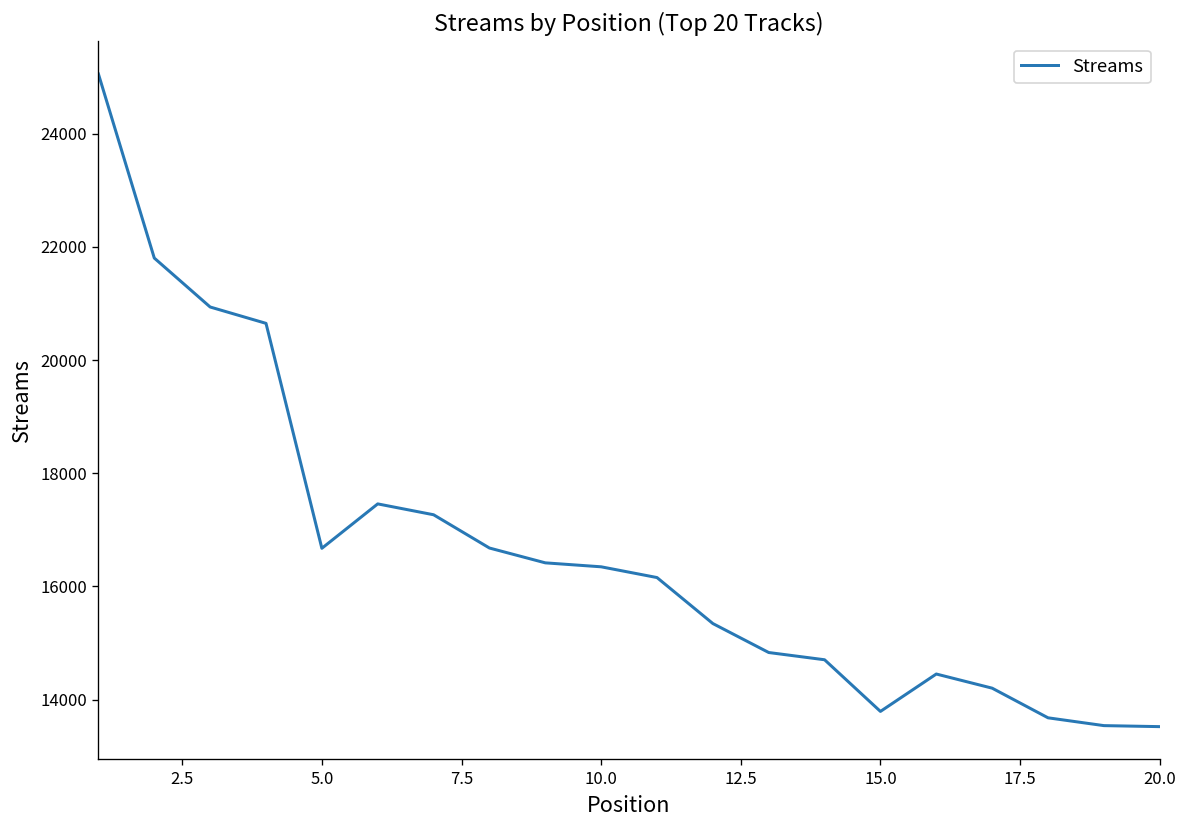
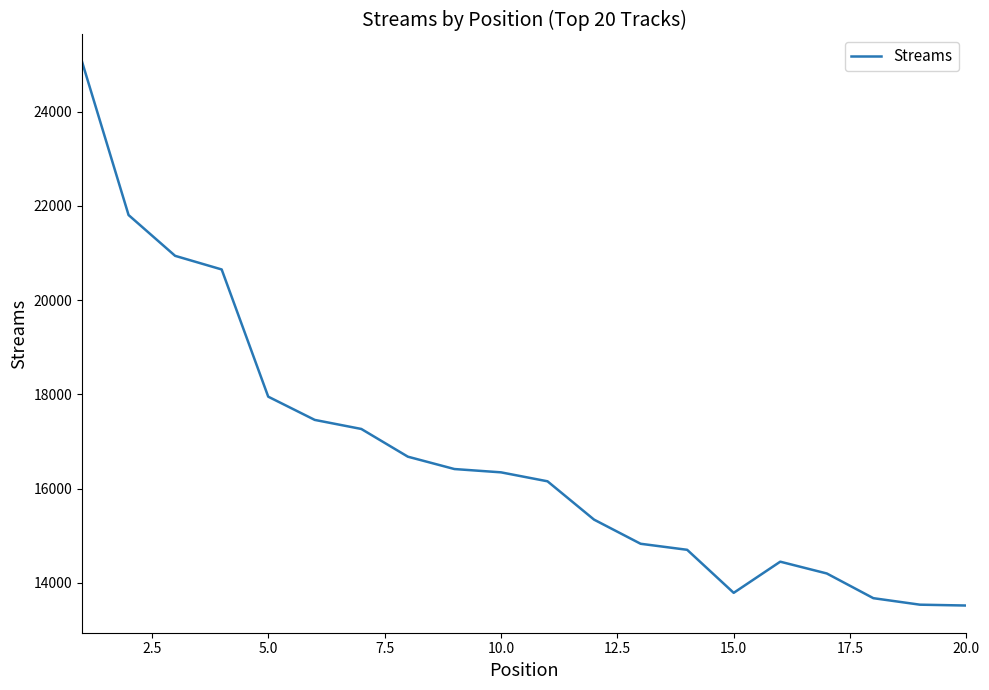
5.0: 16700 -> 18000
